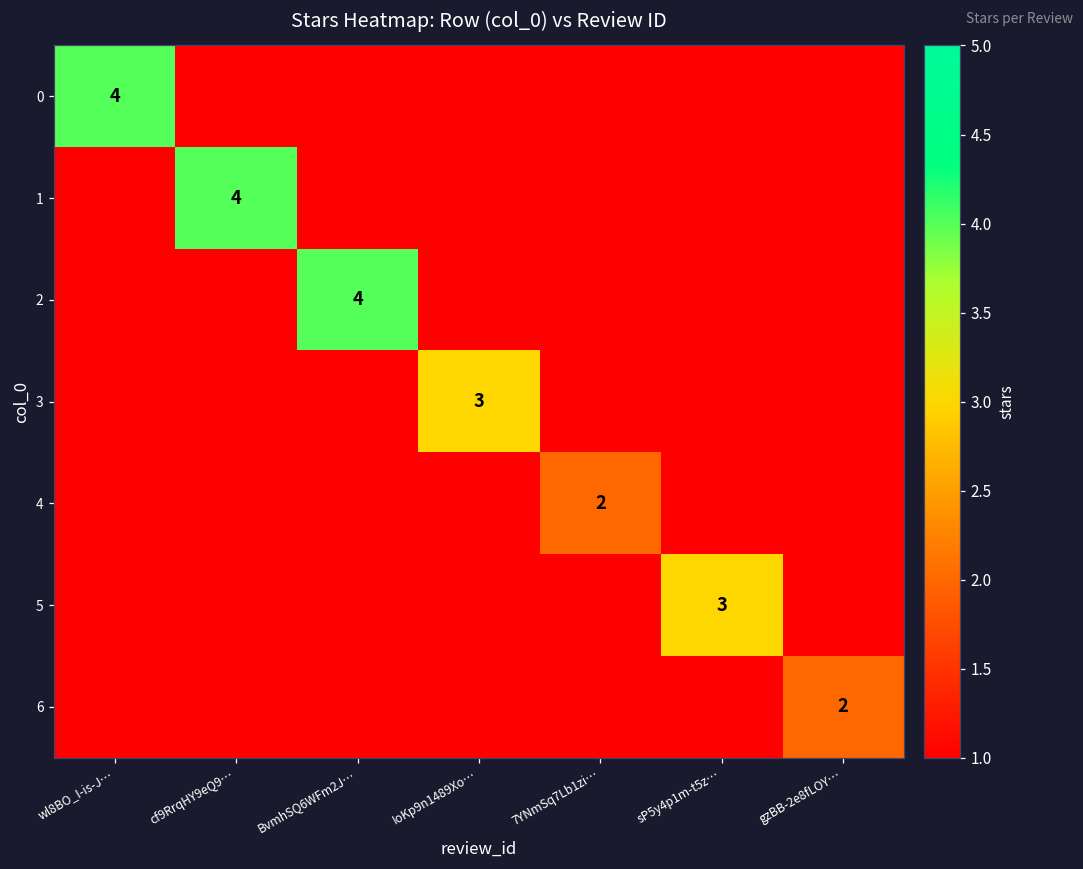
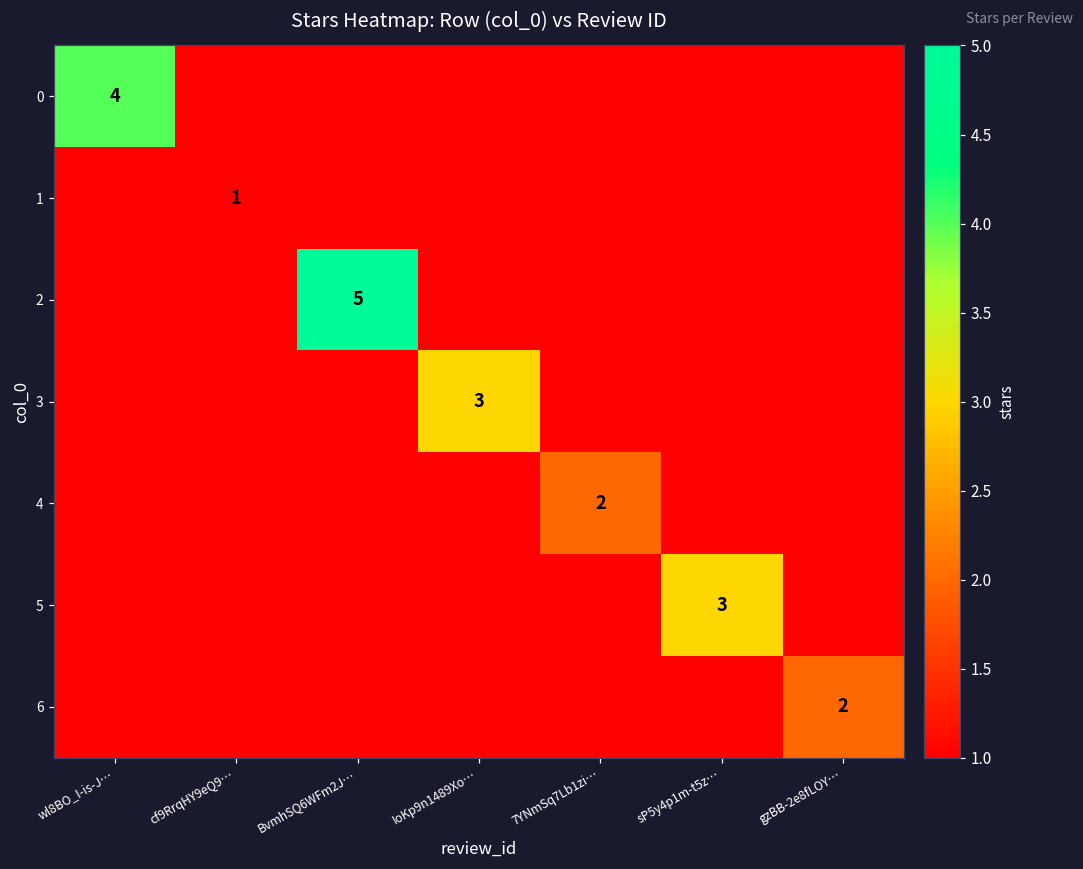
1, cf9RrqHY9eQ9…: 4 -> 1
2, BvmhSQ6WFm2J…: 4 -> 5
